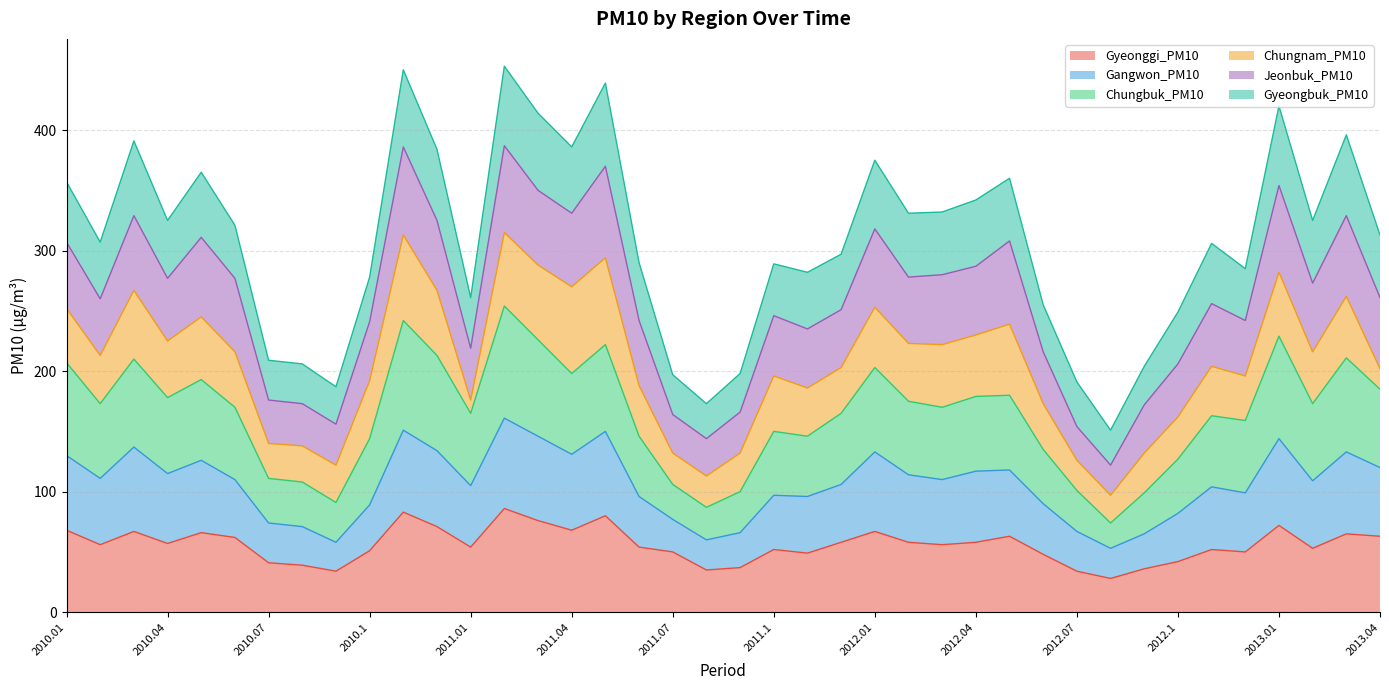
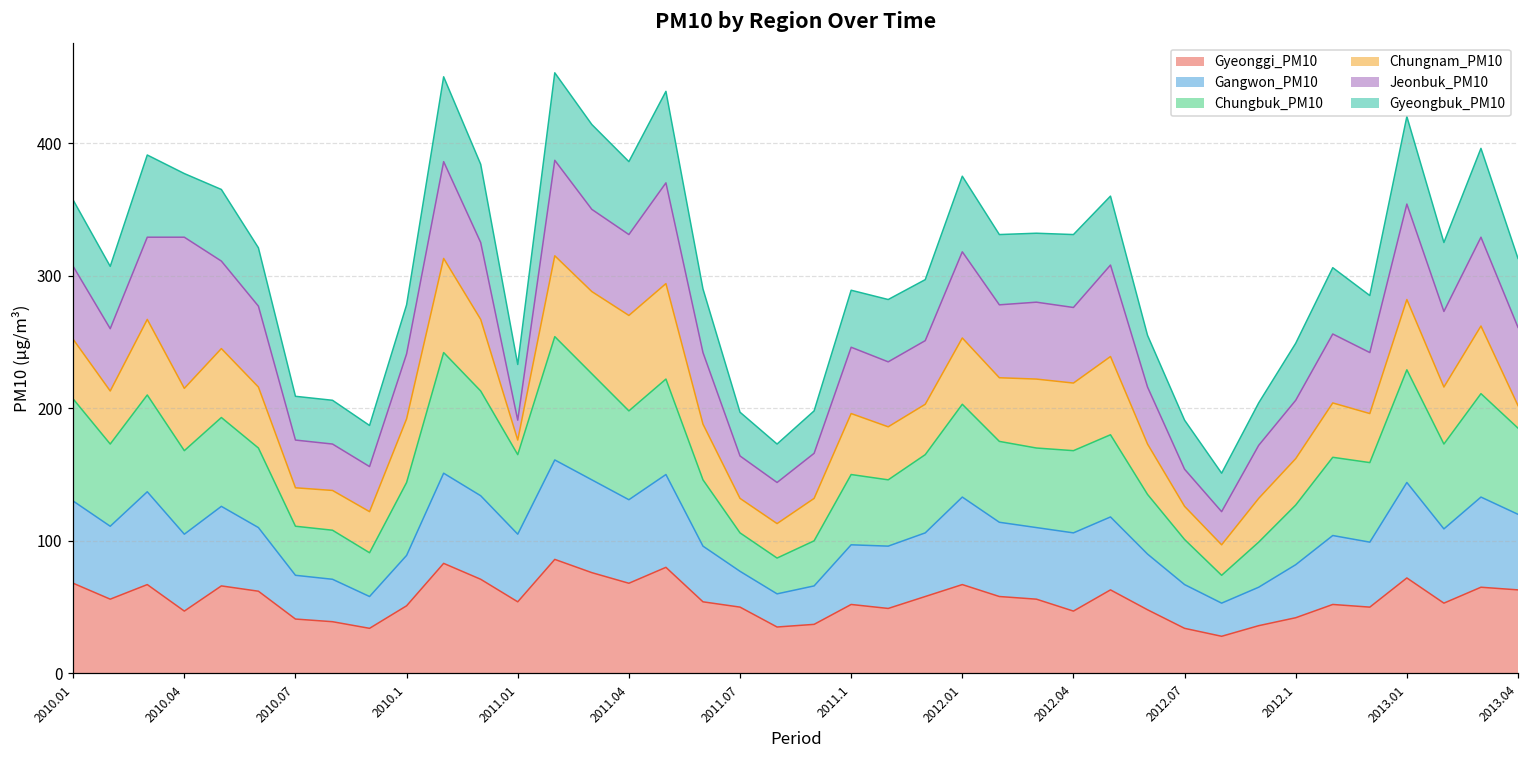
Gyeonggi_PM10, 2010.04: 57 -> 47
Jeonbuk_PM10, 2010.04: 52 -> 114
Jeonbuk_PM10, 2011.01: 43 -> 15
Gyeonggi_PM10, 2012.04: 58 -> 47
